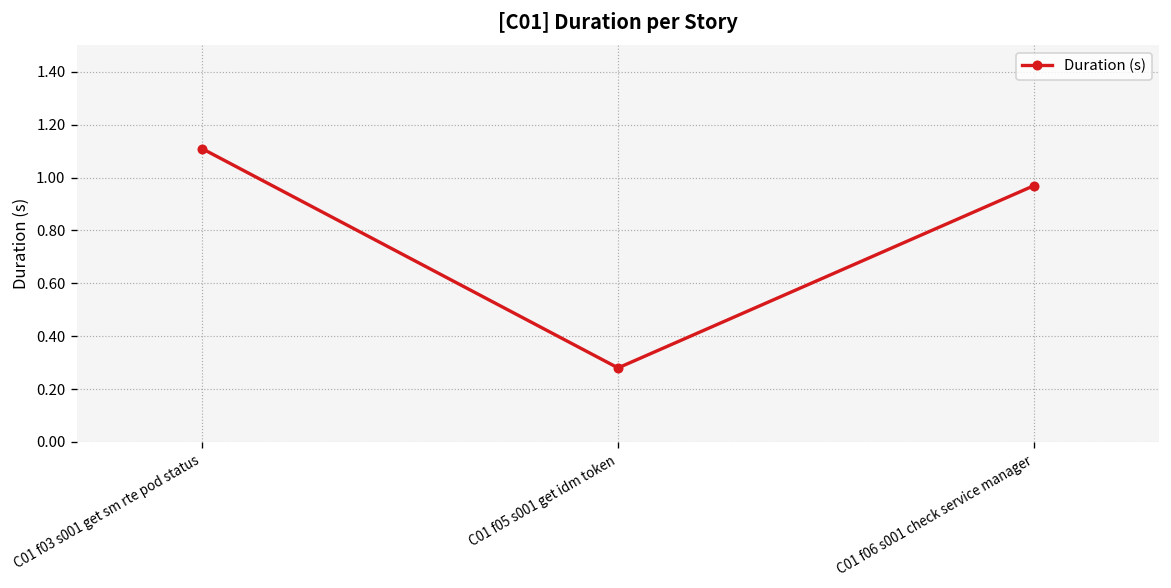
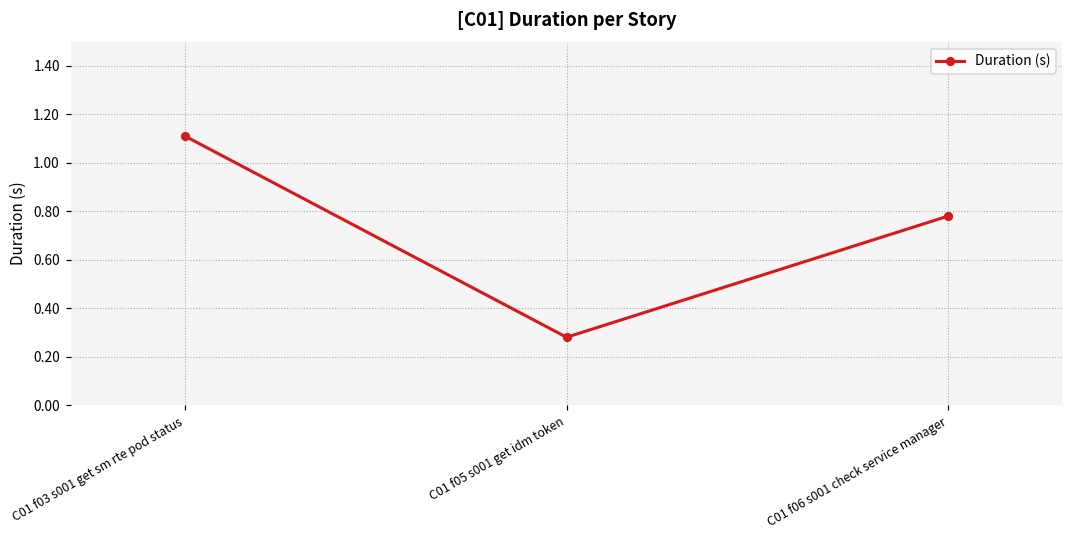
C01 f06 s001 check service manager: 0.97 -> 0.78
